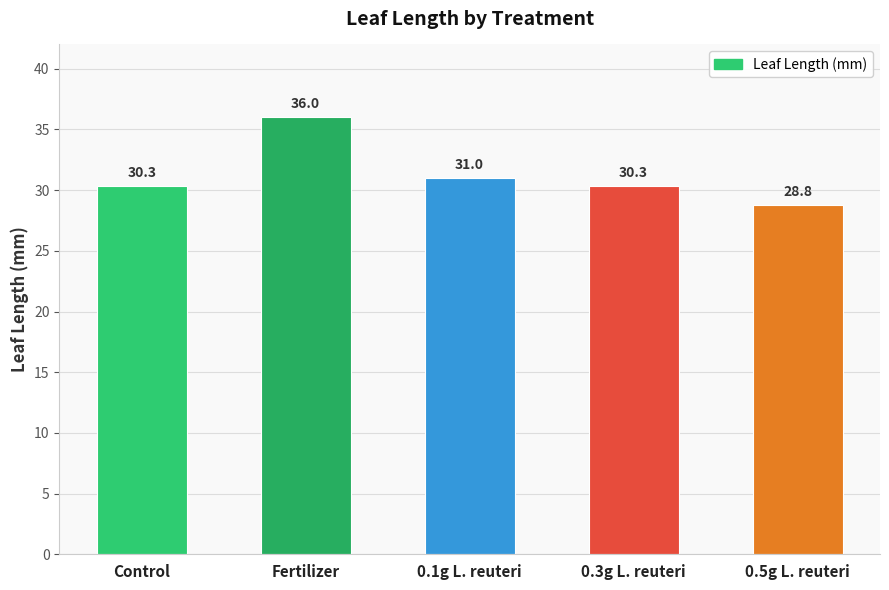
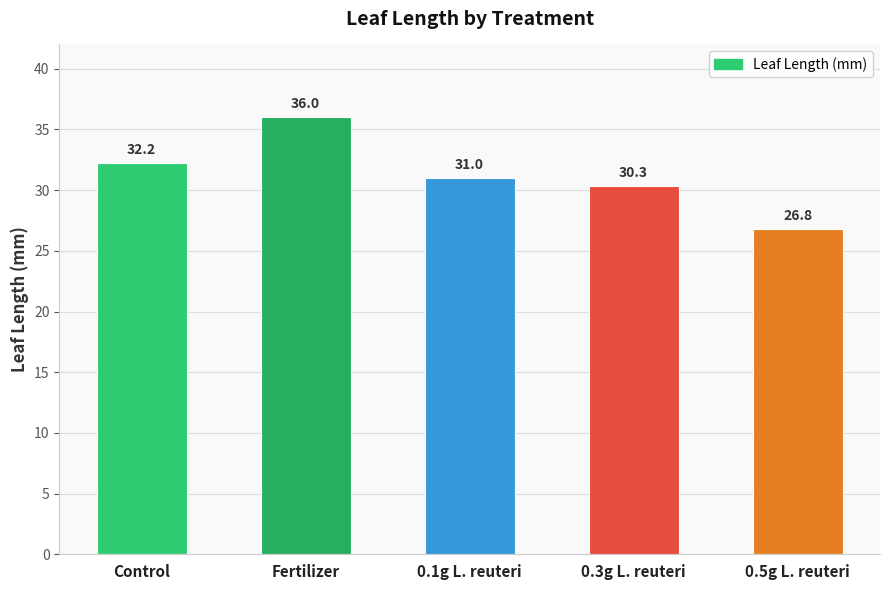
Control: 30.3 -> 32.2
0.5g L. reuteri: 28.8 -> 26.8
